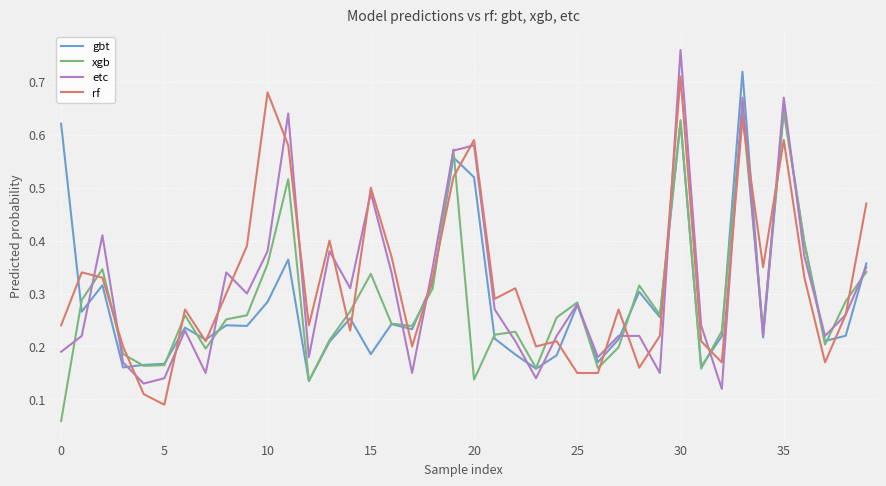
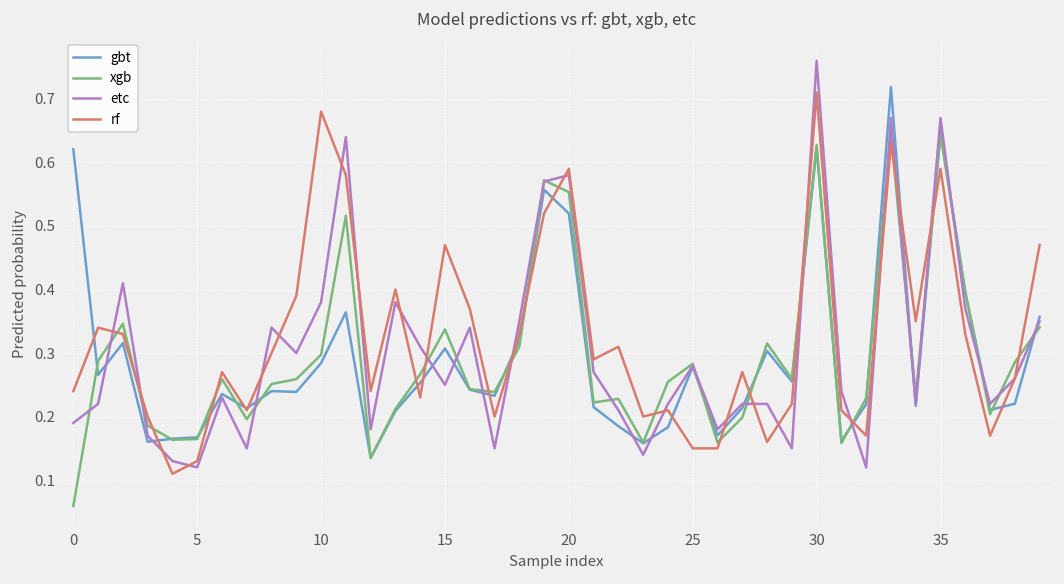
etc, 5: 0.14 -> 0.12
rf, 5: 0.09 -> 0.13
xgb, 10: 0.36 -> 0.30
gbt, 15: 0.19 -> 0.31
etc, 15: 0.49 -> 0.25
rf, 15: 0.50 -> 0.47
xgb, 20: 0.14 -> 0.55
